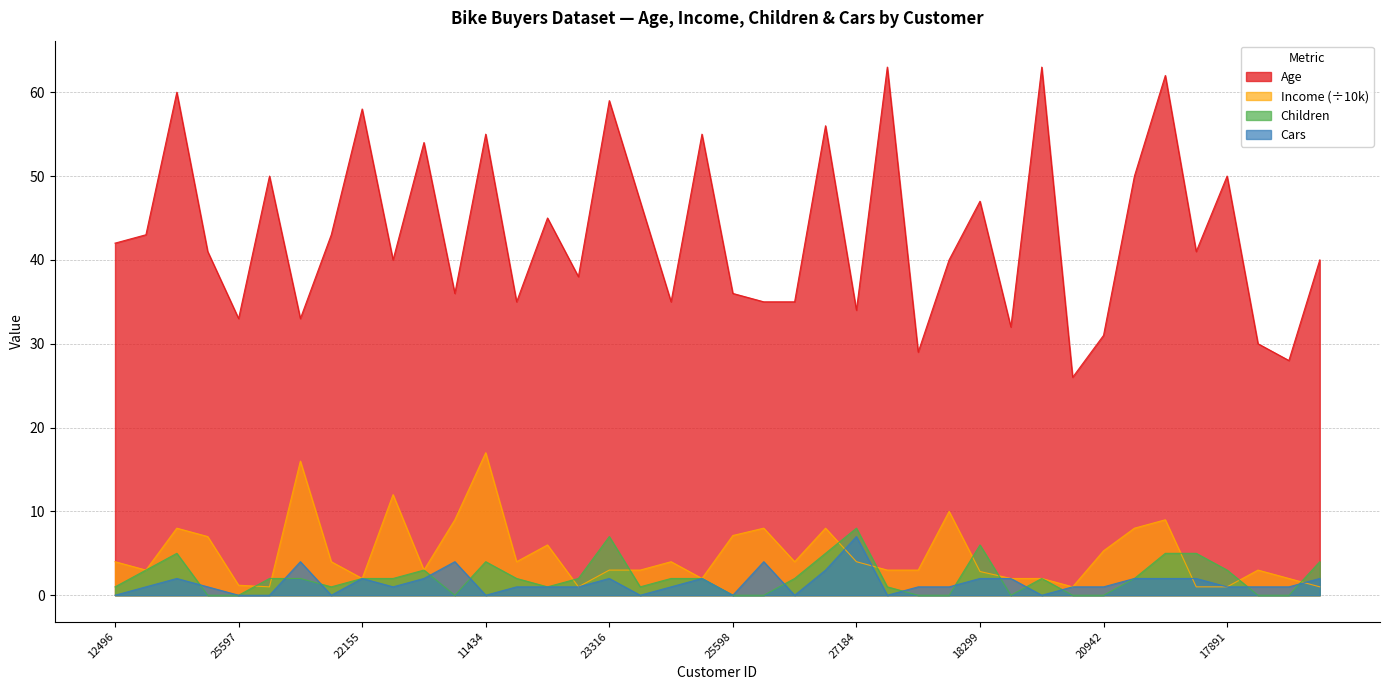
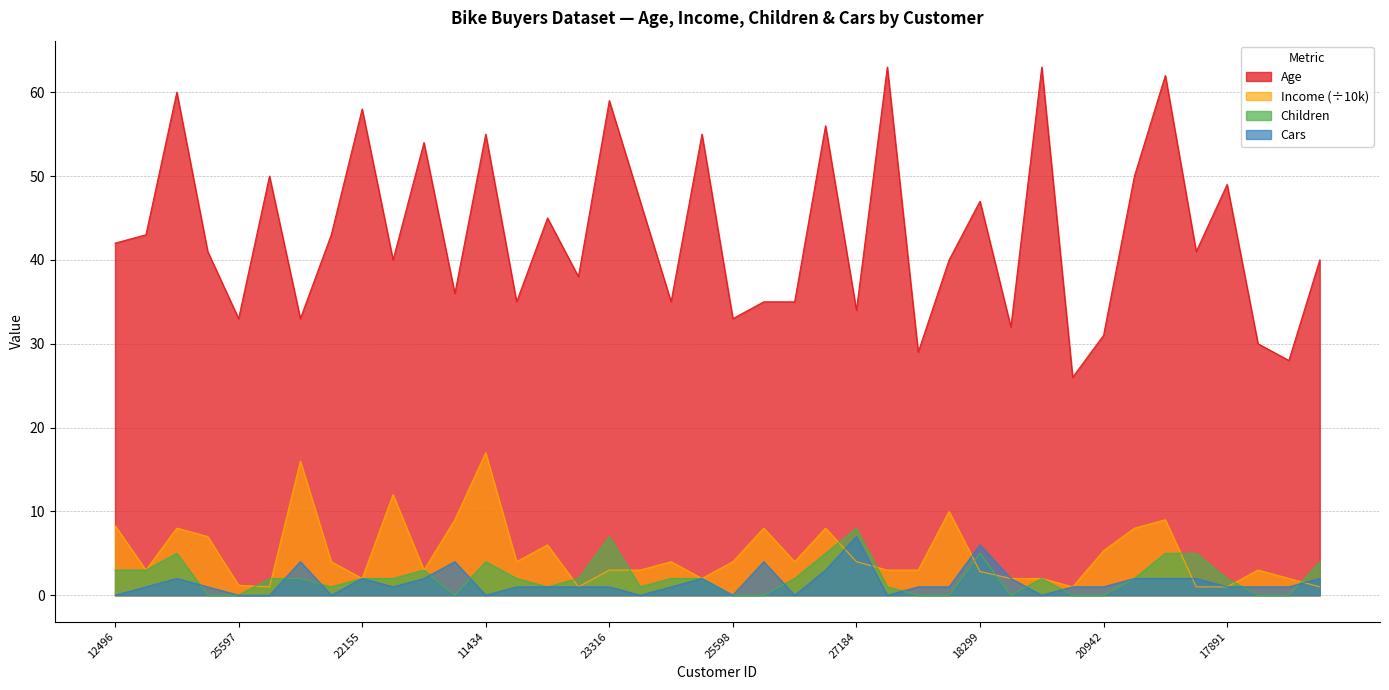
Income (÷10k), 12496: 4 -> 8
Children, 12496: 1 -> 3
Cars, 23316: 2 -> 1
Age, 25598: 36 -> 33
Income (÷10k), 25598: 7 -> 4
Children, 18299: 6 -> 5
Cars, 18299: 2 -> 6
Age, 17891: 50 -> 49
Children, 17891: 3 -> 2
